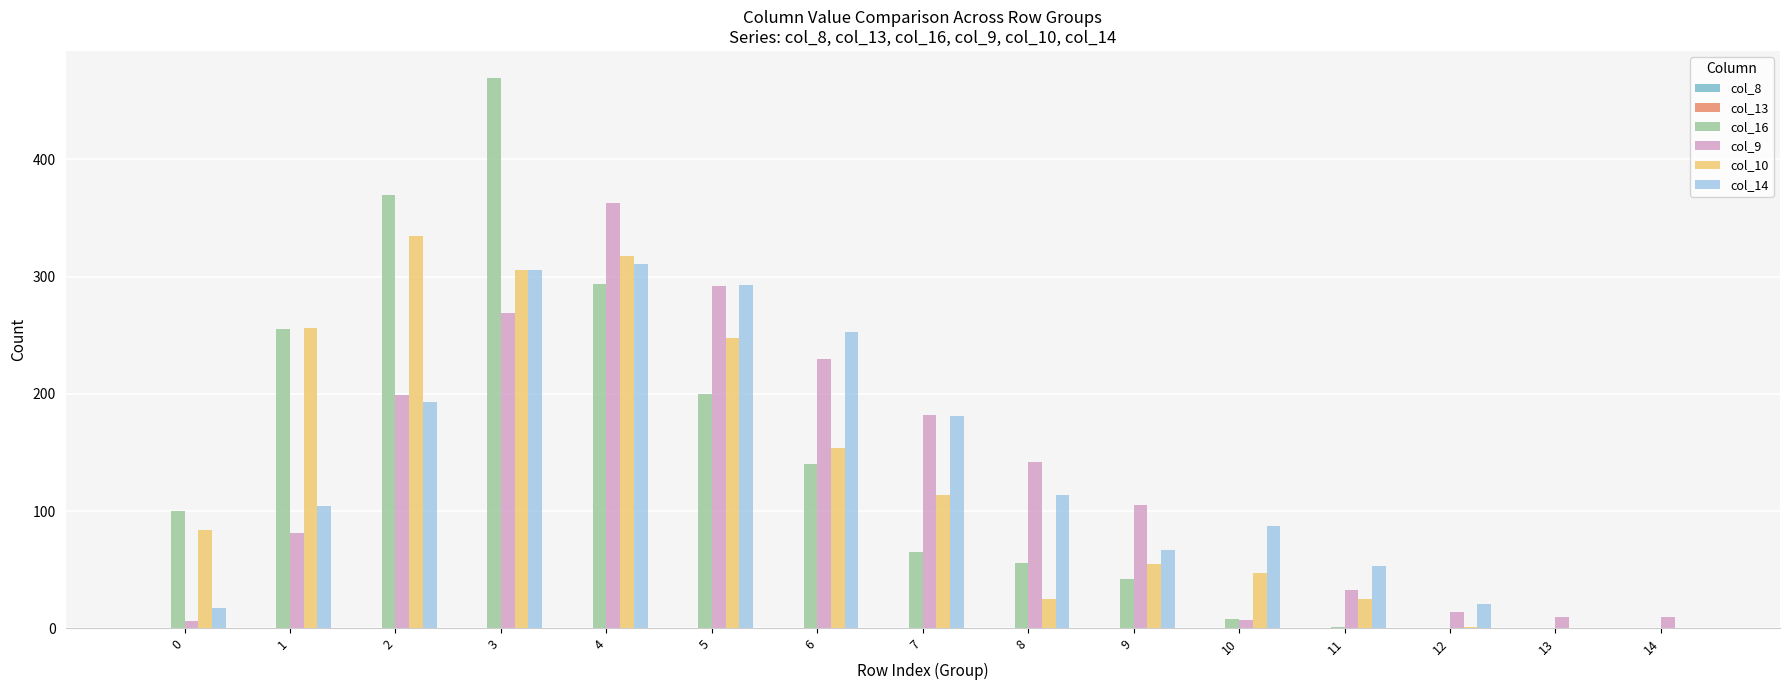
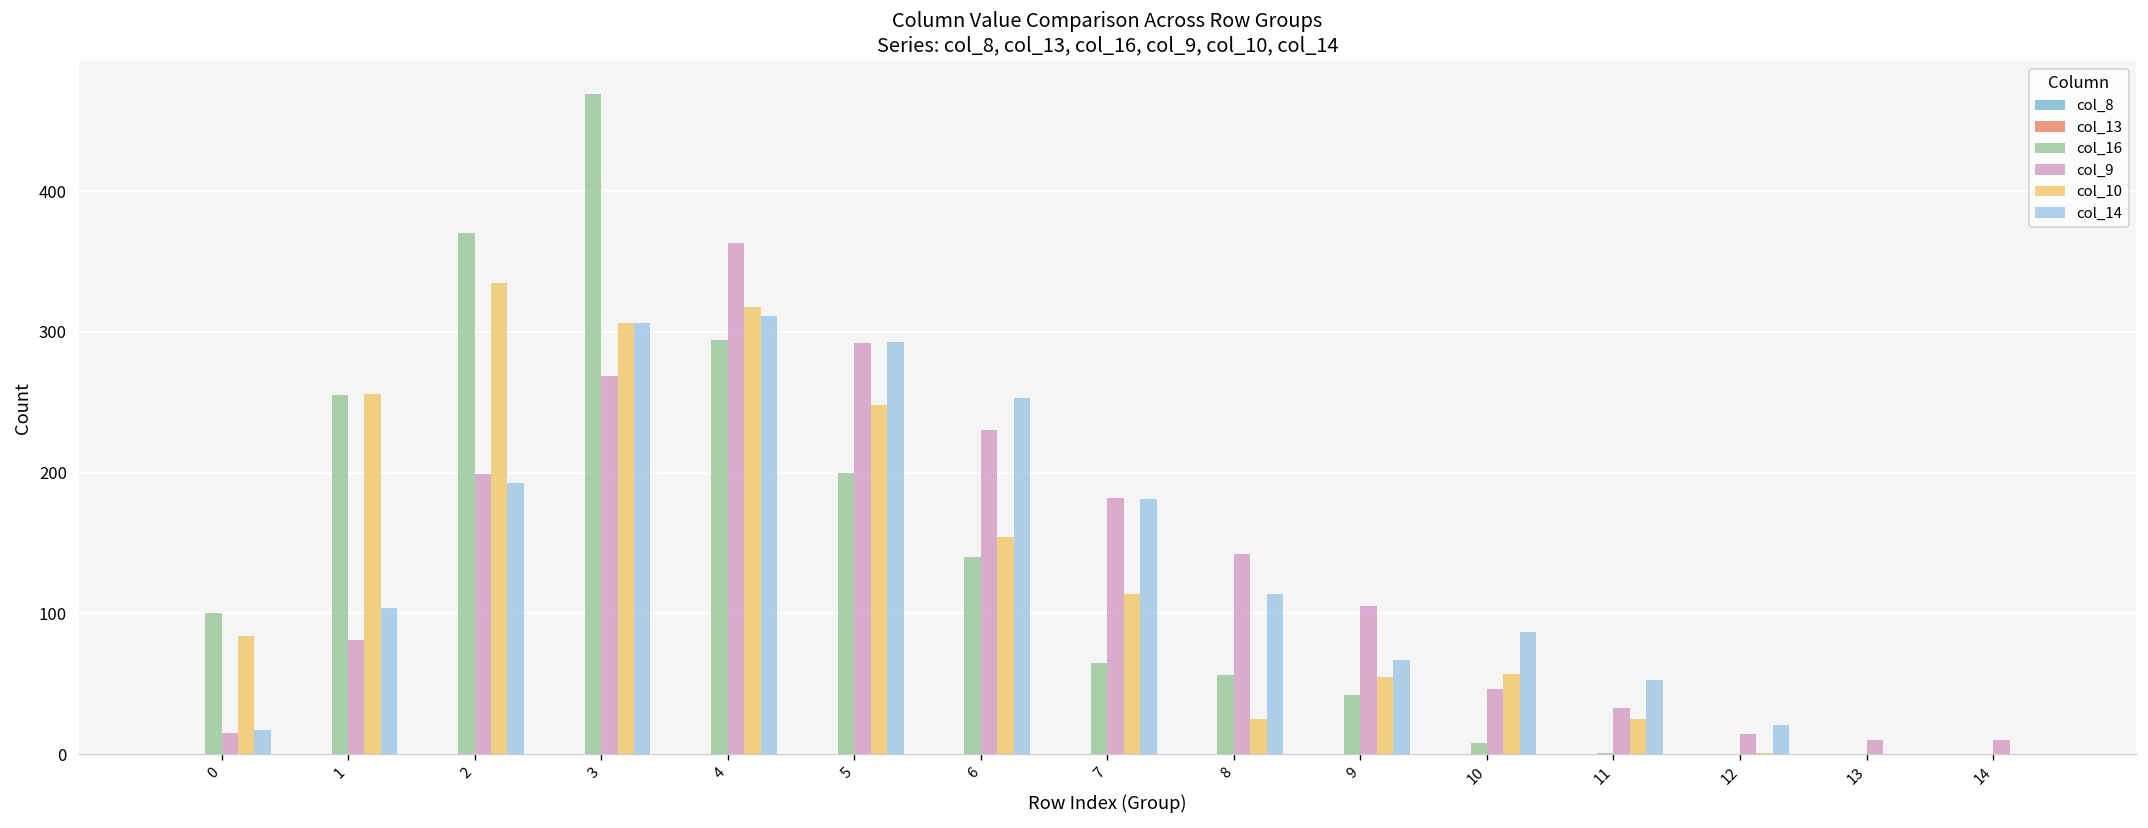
col_9, 0: 6 -> 15
col_9, 10: 7 -> 46
col_10, 10: 47 -> 57
